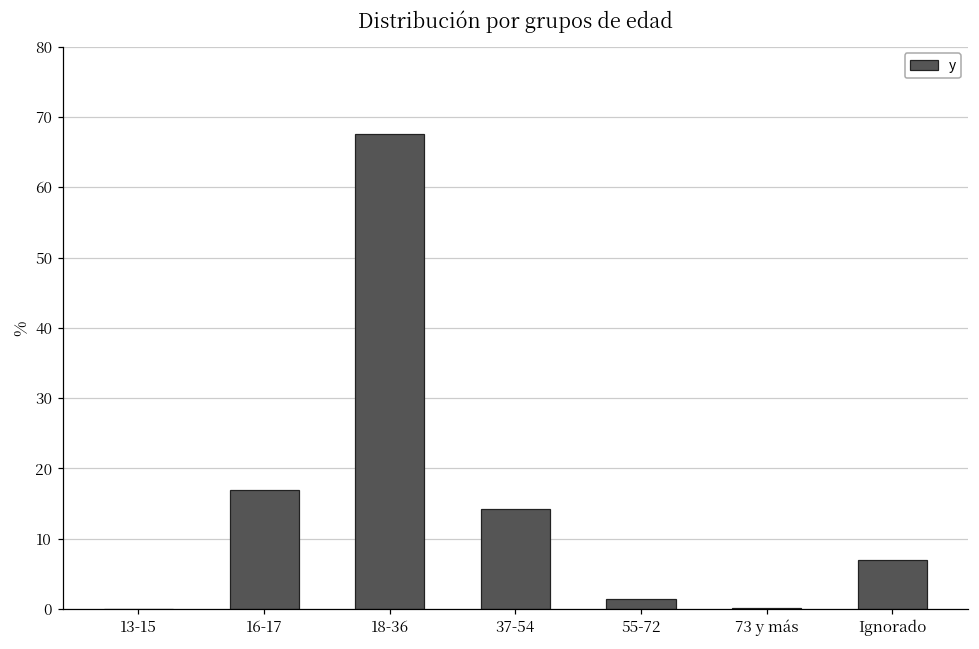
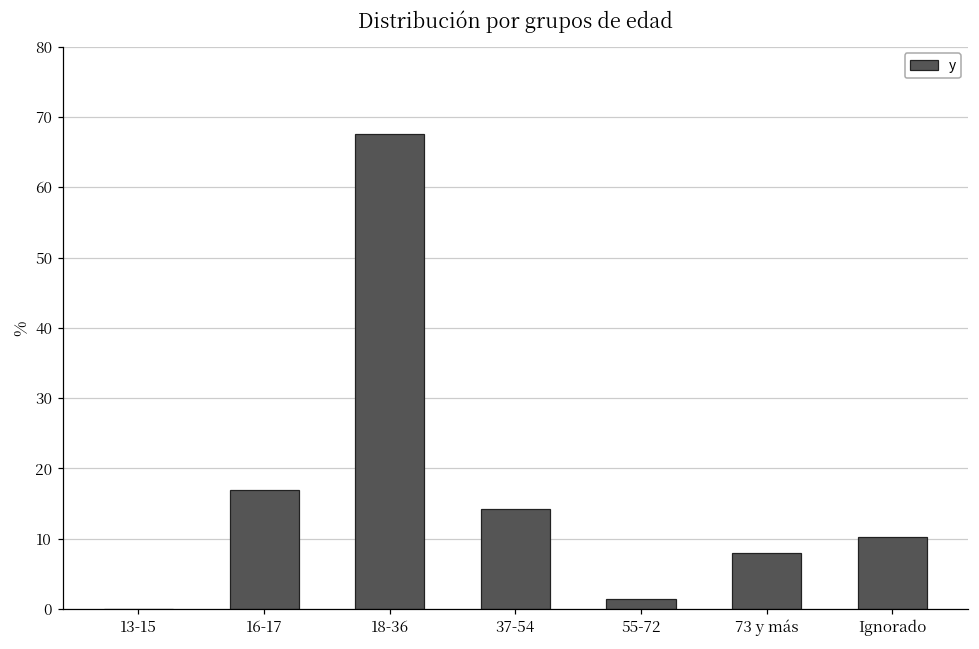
73 y más: 0 -> 8
Ignorado: 7 -> 10
